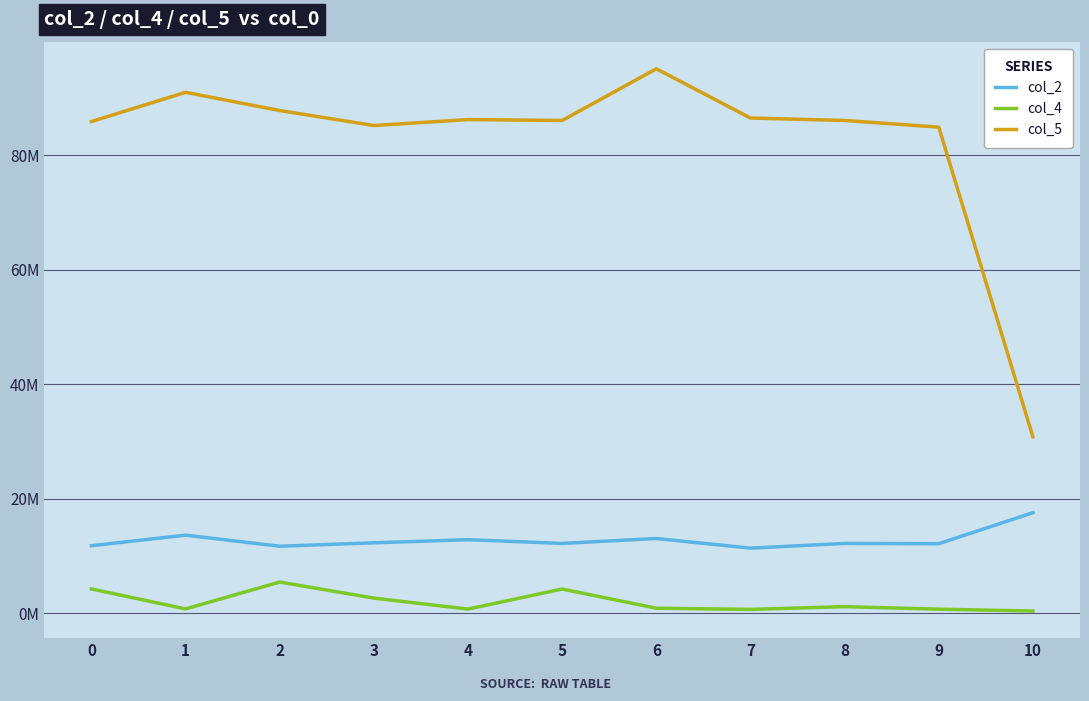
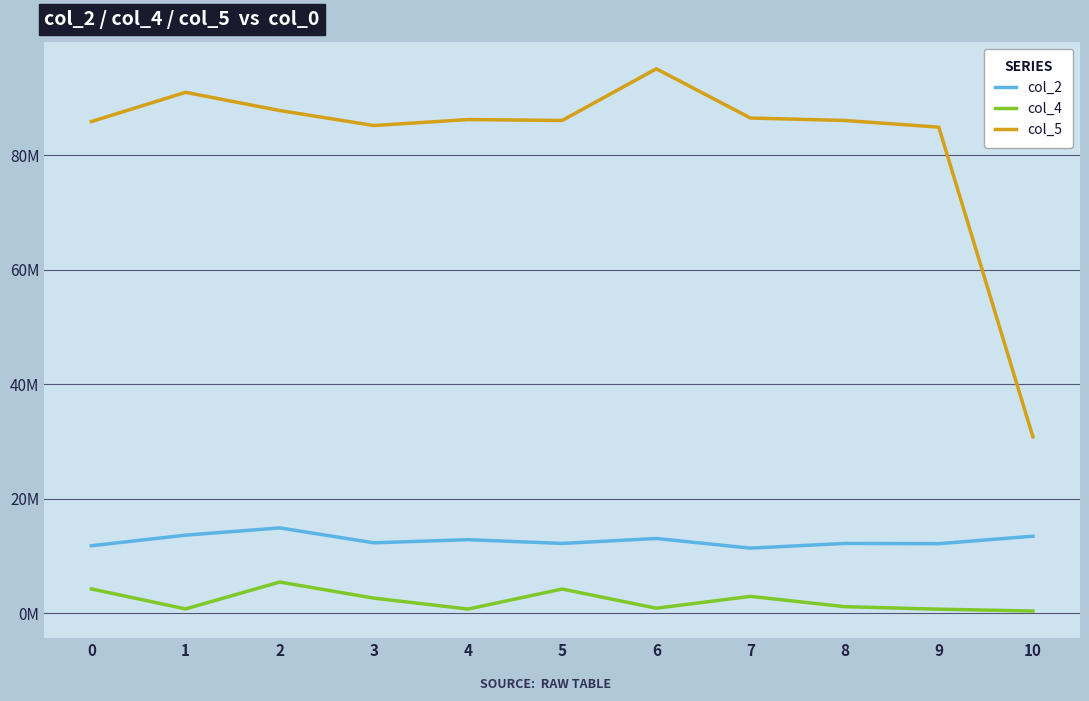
col_2, 2: 12000000 -> 15000000
col_4, 7: 1000000 -> 3000000
col_2, 10: 18000000 -> 13000000
